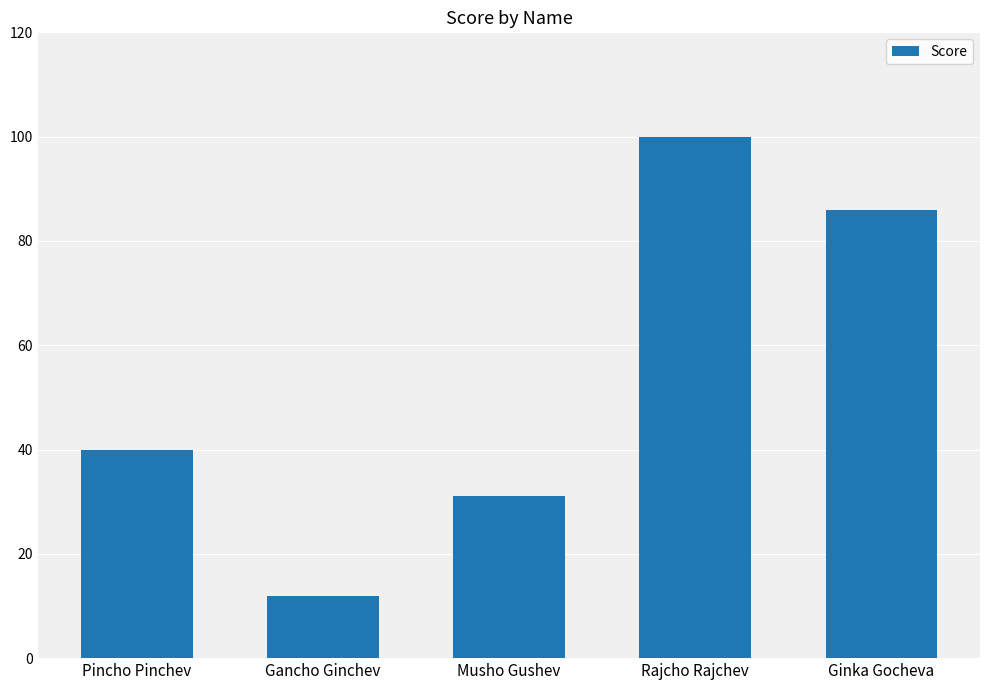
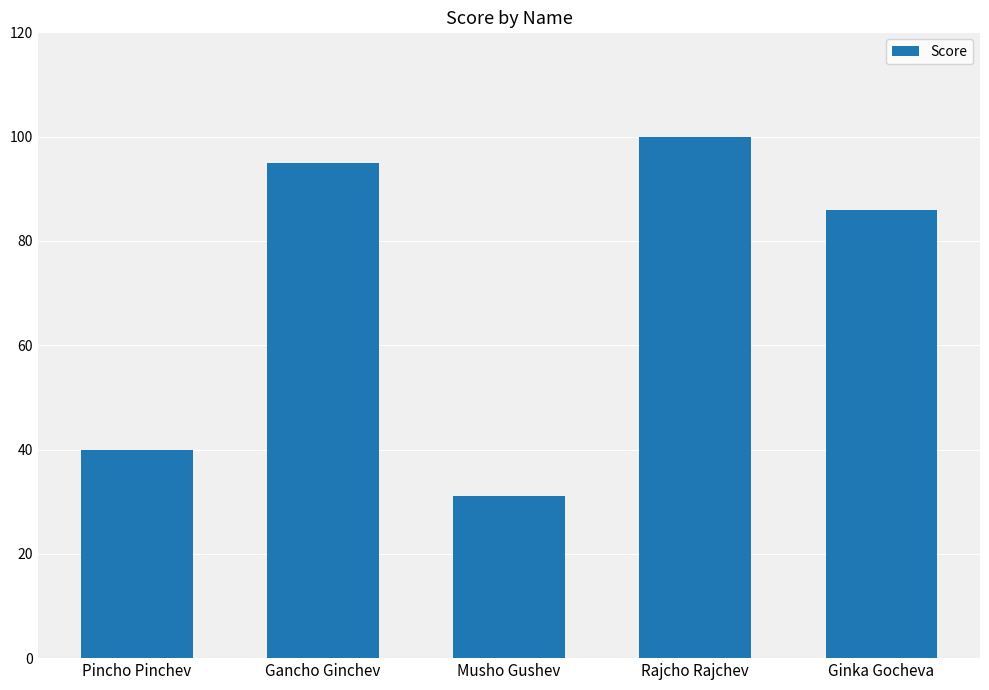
Gancho Ginchev: 12 -> 95
